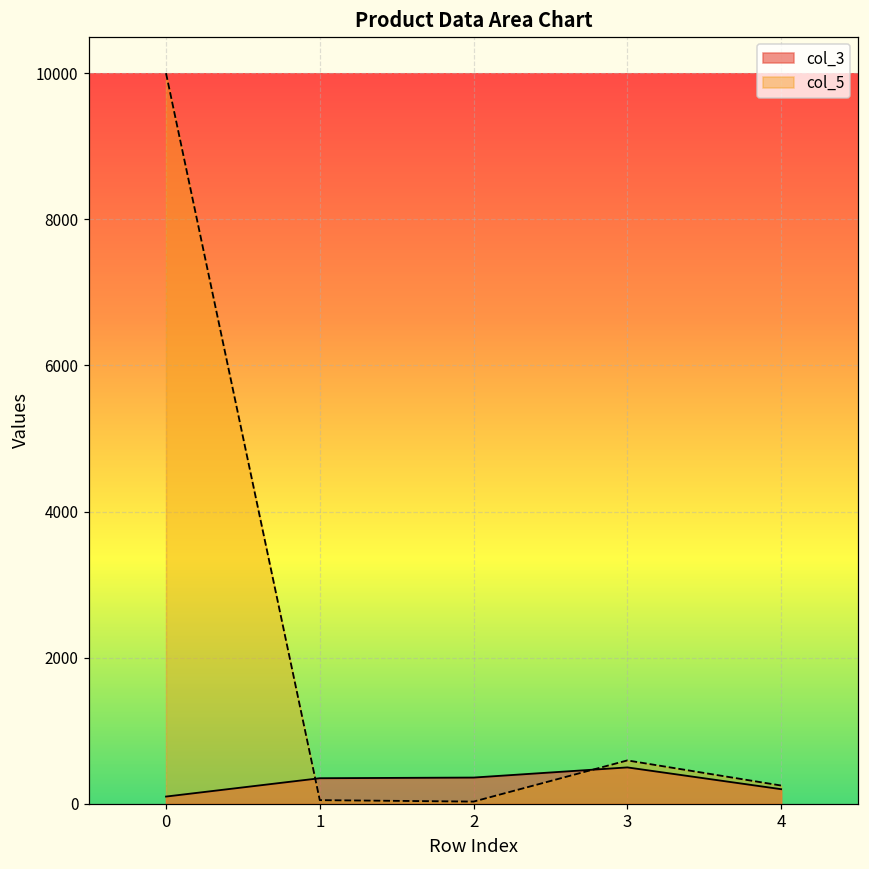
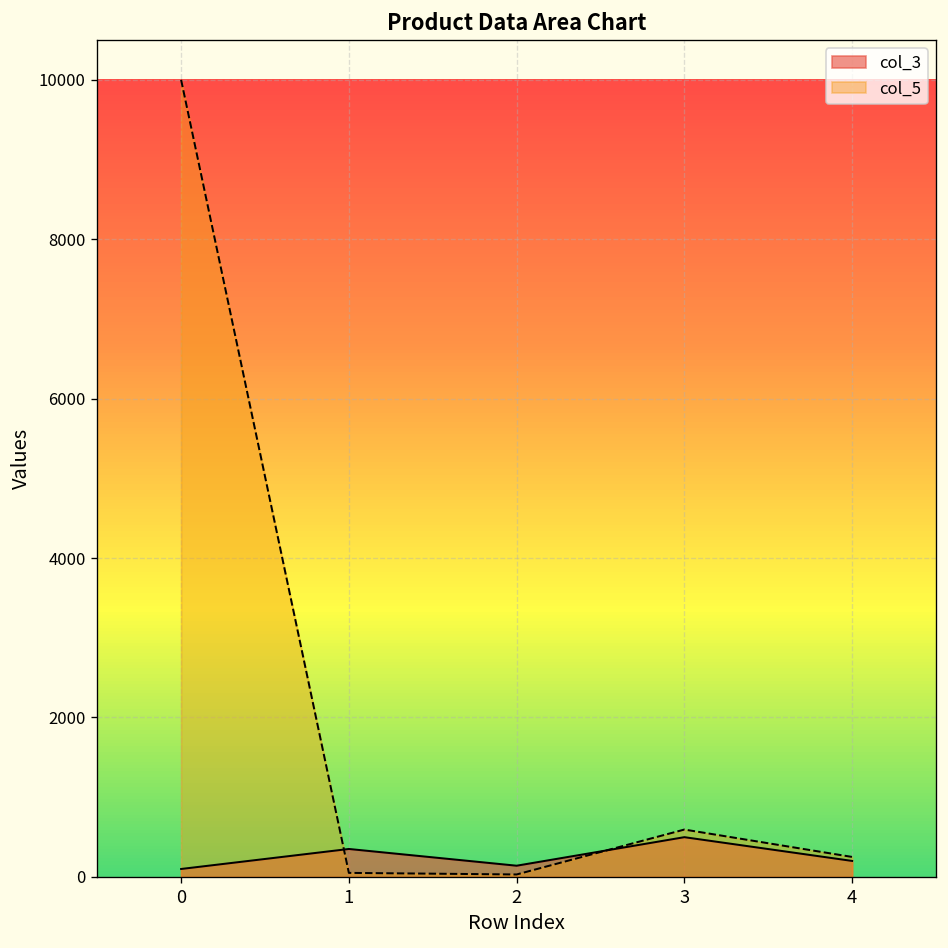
col_3, 2: 400 -> 100
